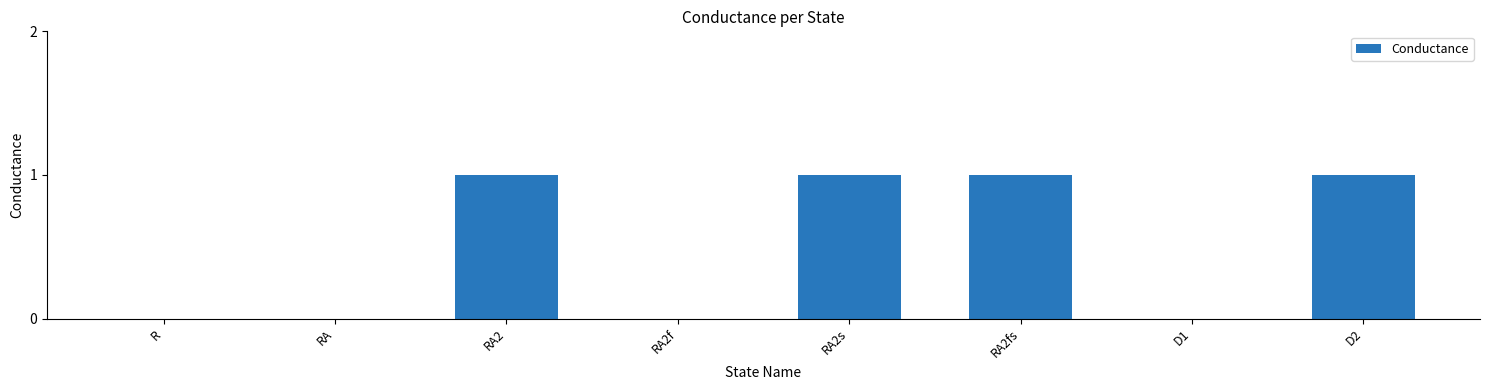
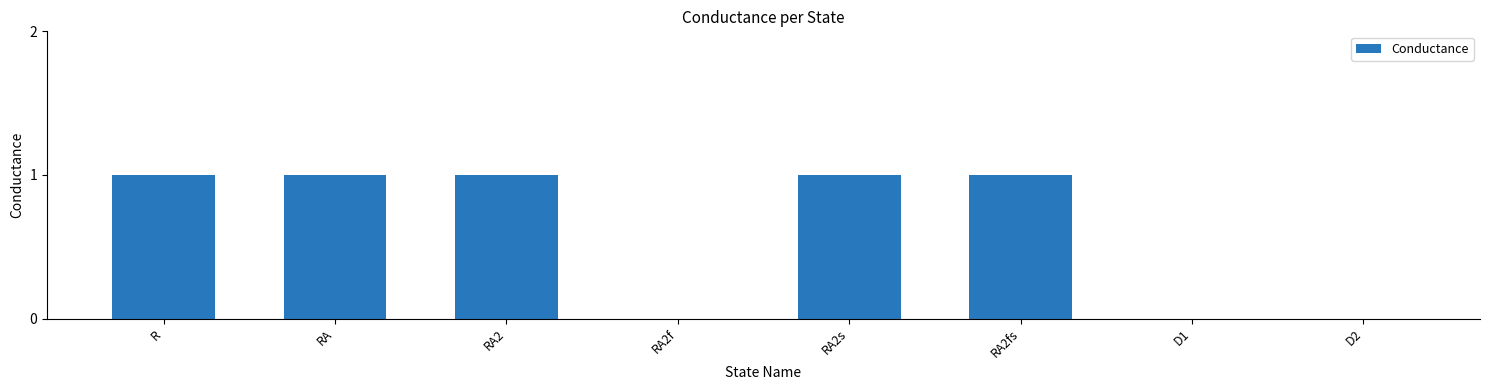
R: 0 -> 1
RA: 0 -> 1
D2: 1 -> 0
